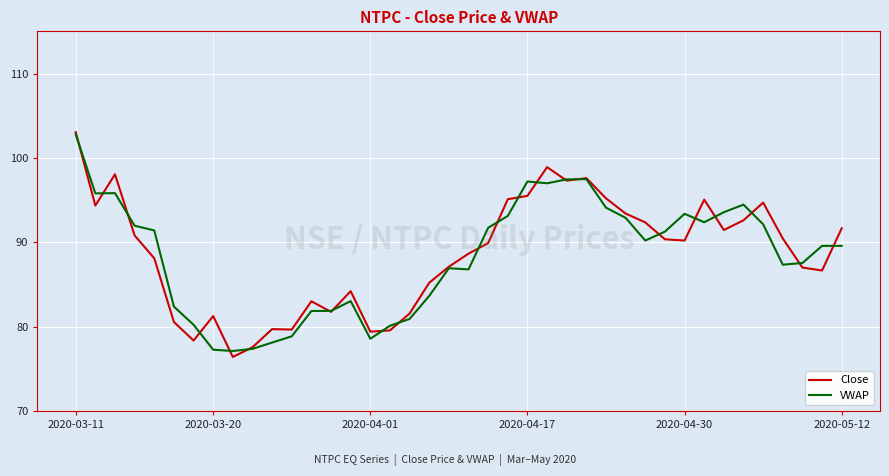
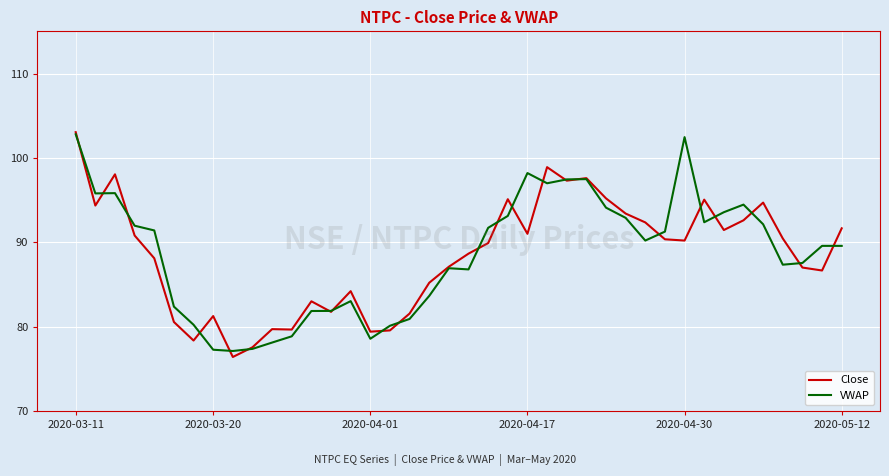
Close, 2020-04-17: 96 -> 91
VWAP, 2020-04-17: 97 -> 98
VWAP, 2020-04-30: 93 -> 102
